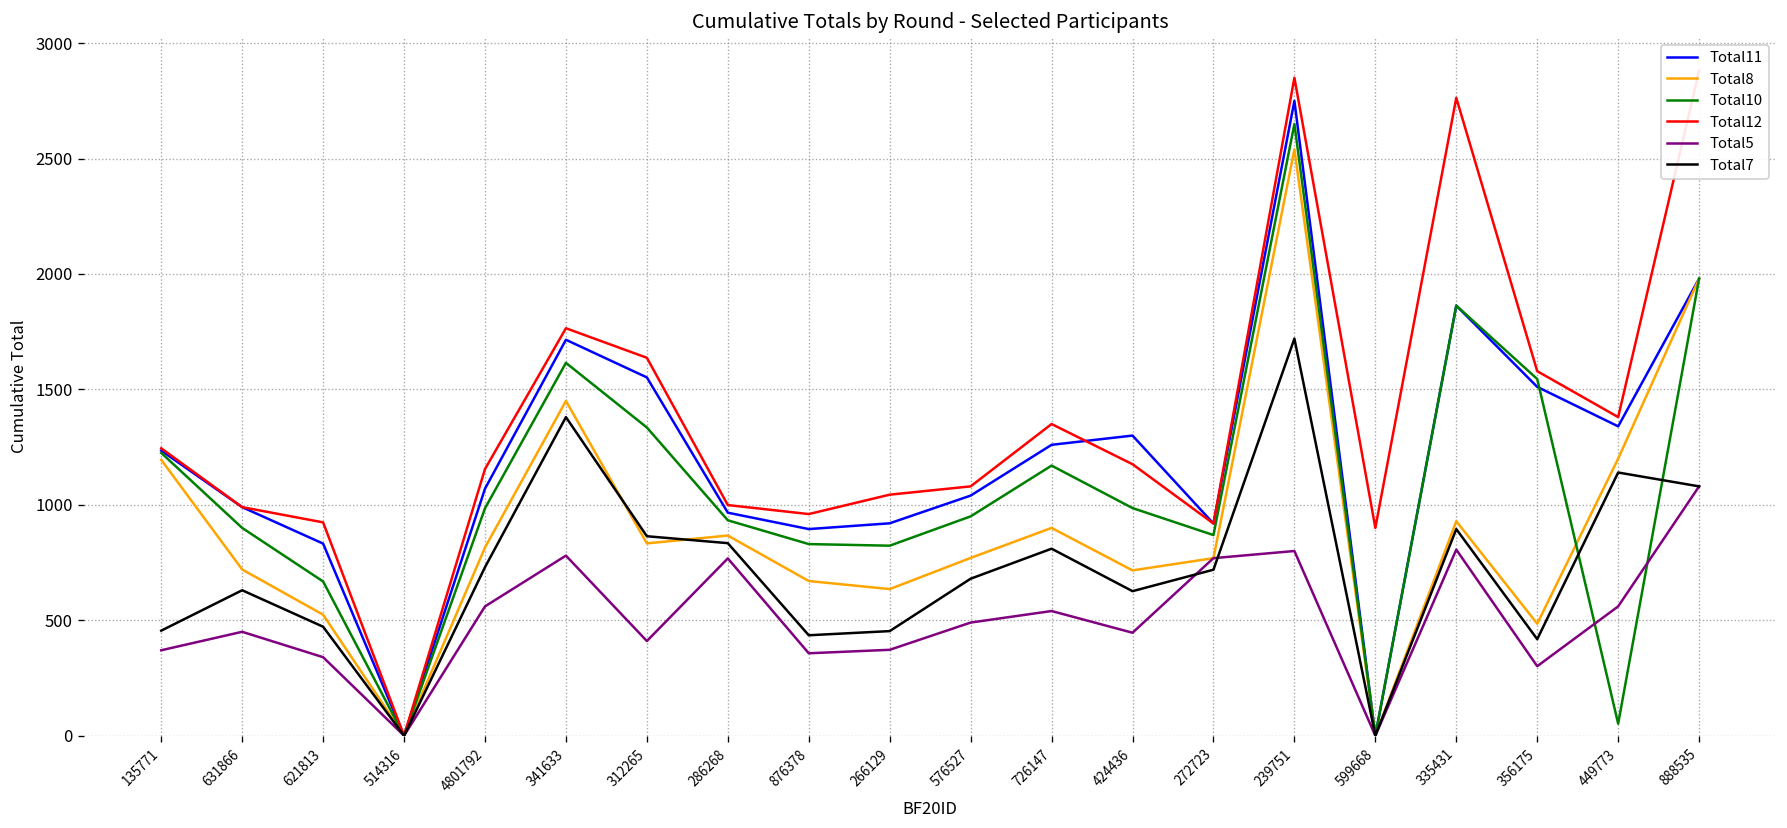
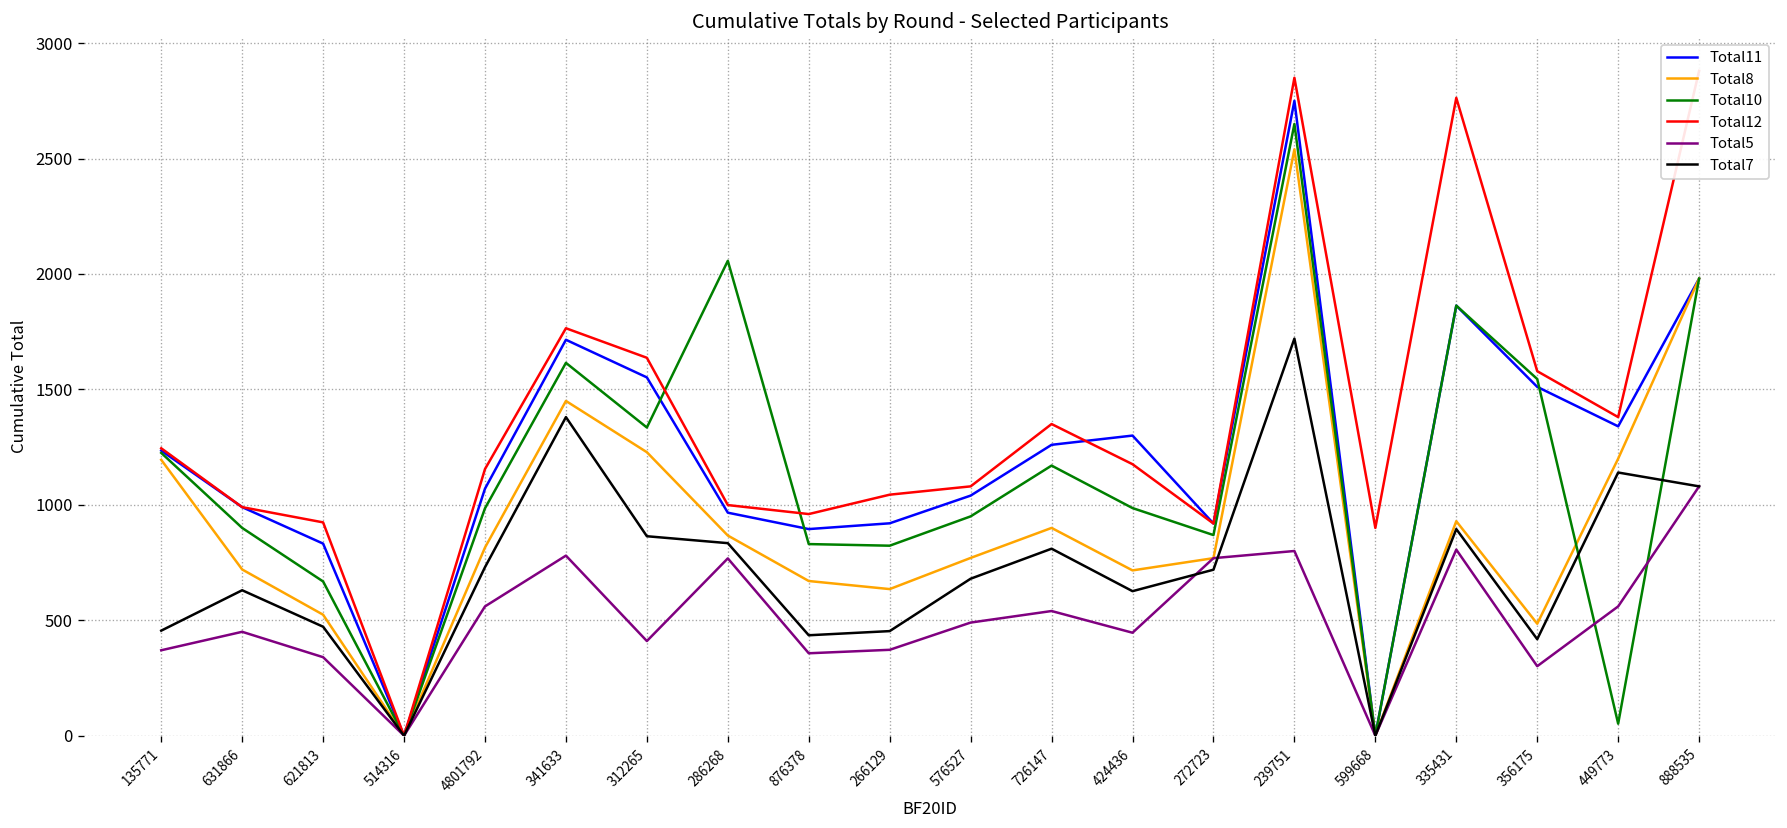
Total8, 312265: 830 -> 1230
Total10, 286268: 930 -> 2060
